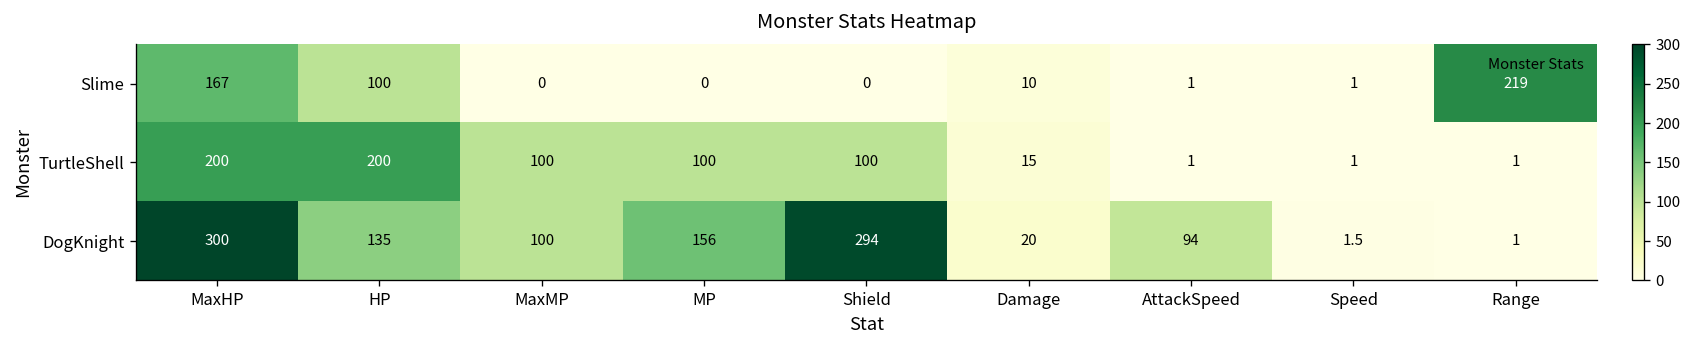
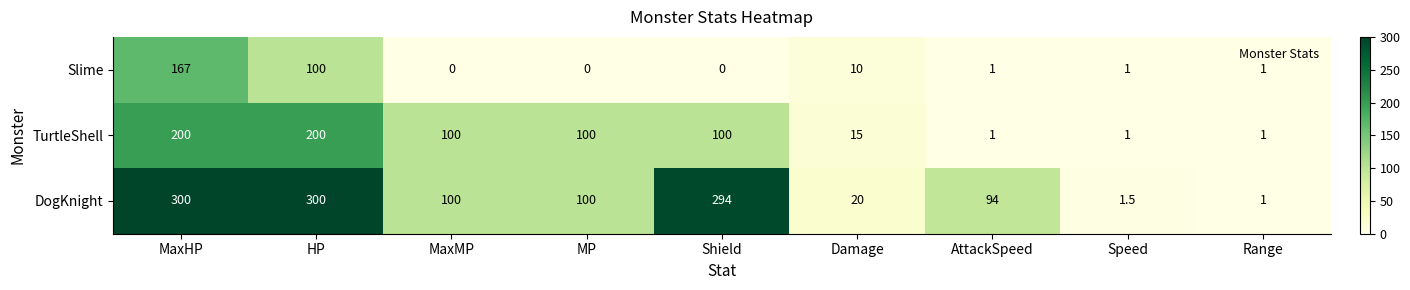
Slime, Range: 219 -> 1
DogKnight, HP: 135 -> 300
DogKnight, MP: 156 -> 100
